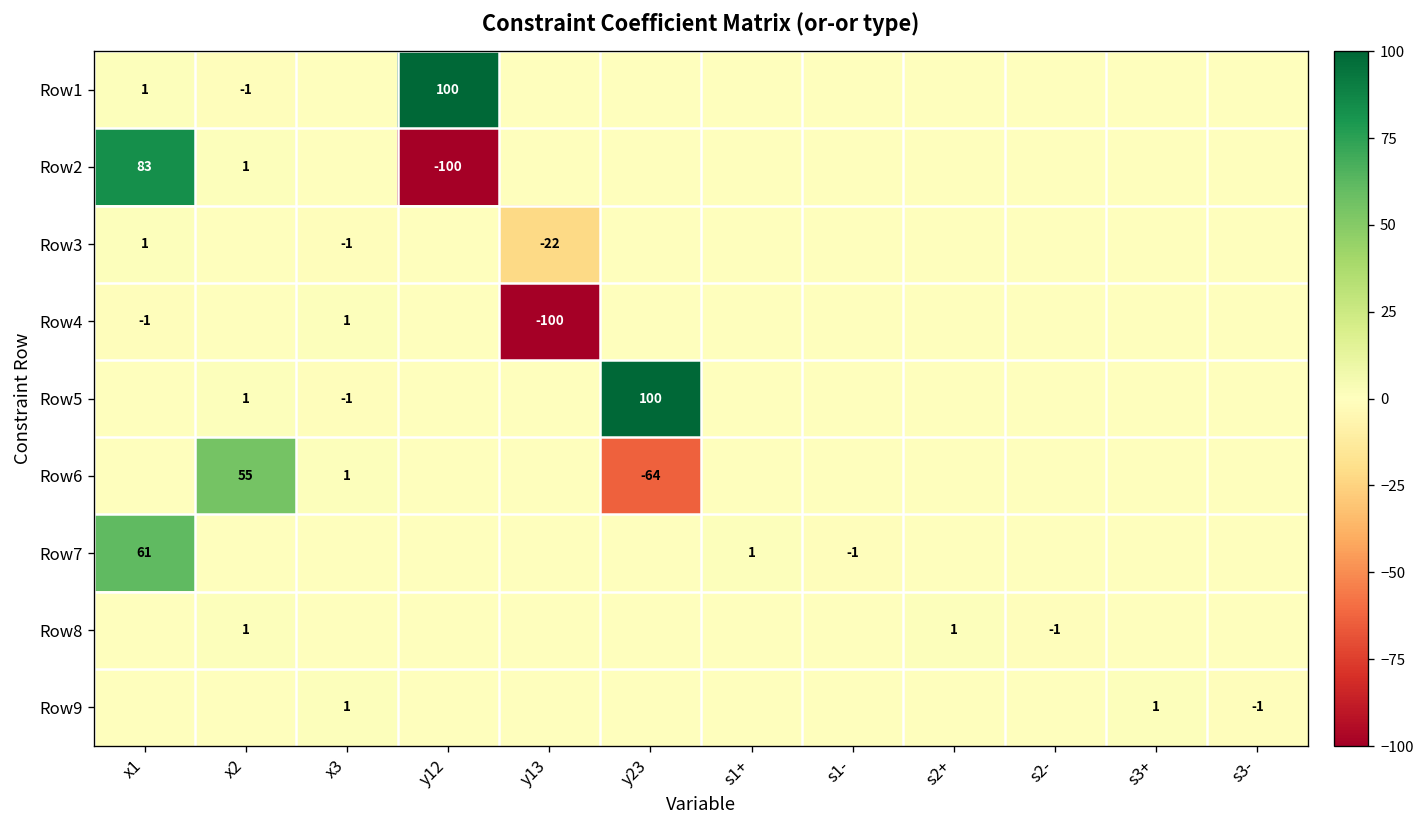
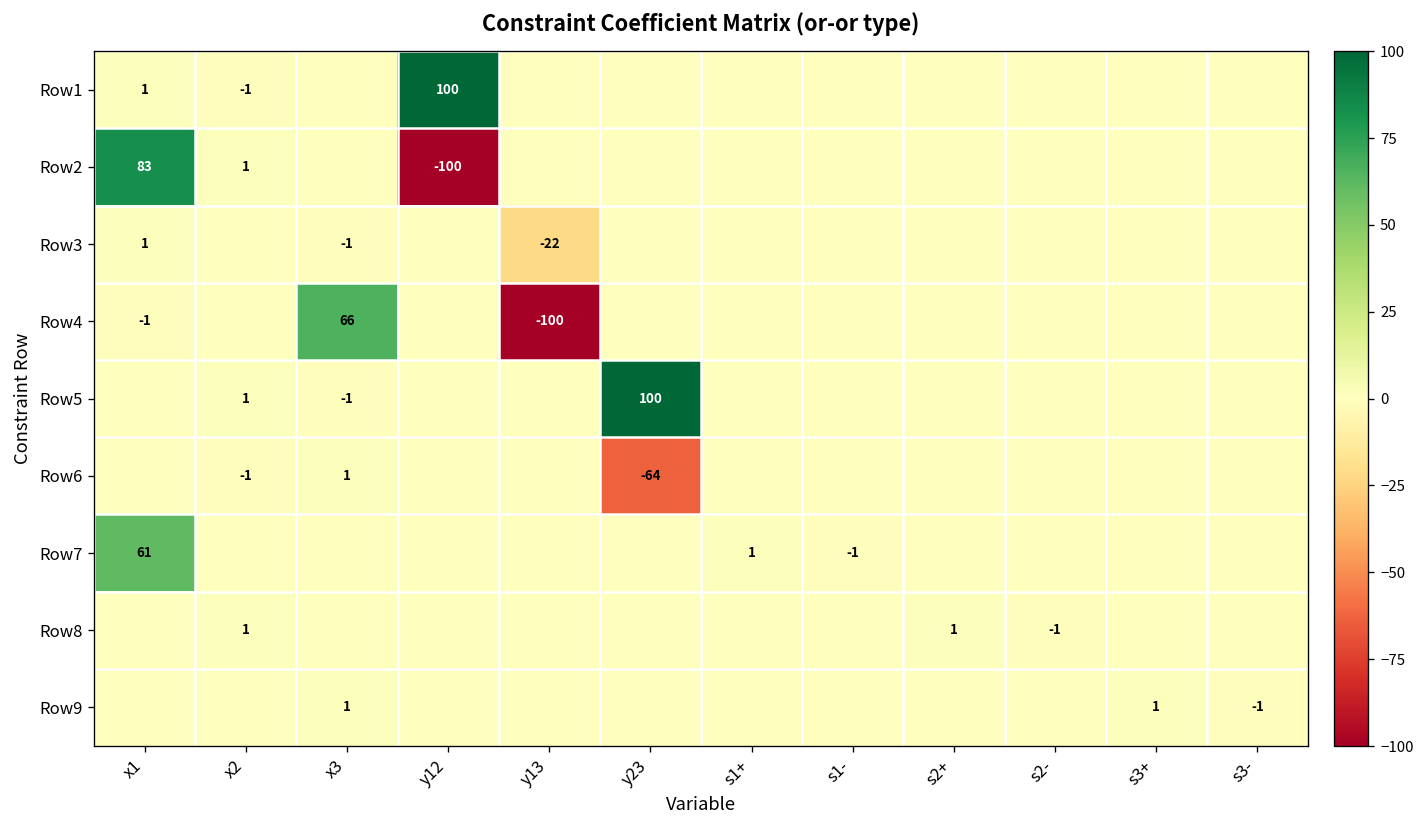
Row4, x3: 1 -> 66
Row6, x2: 55 -> -1
